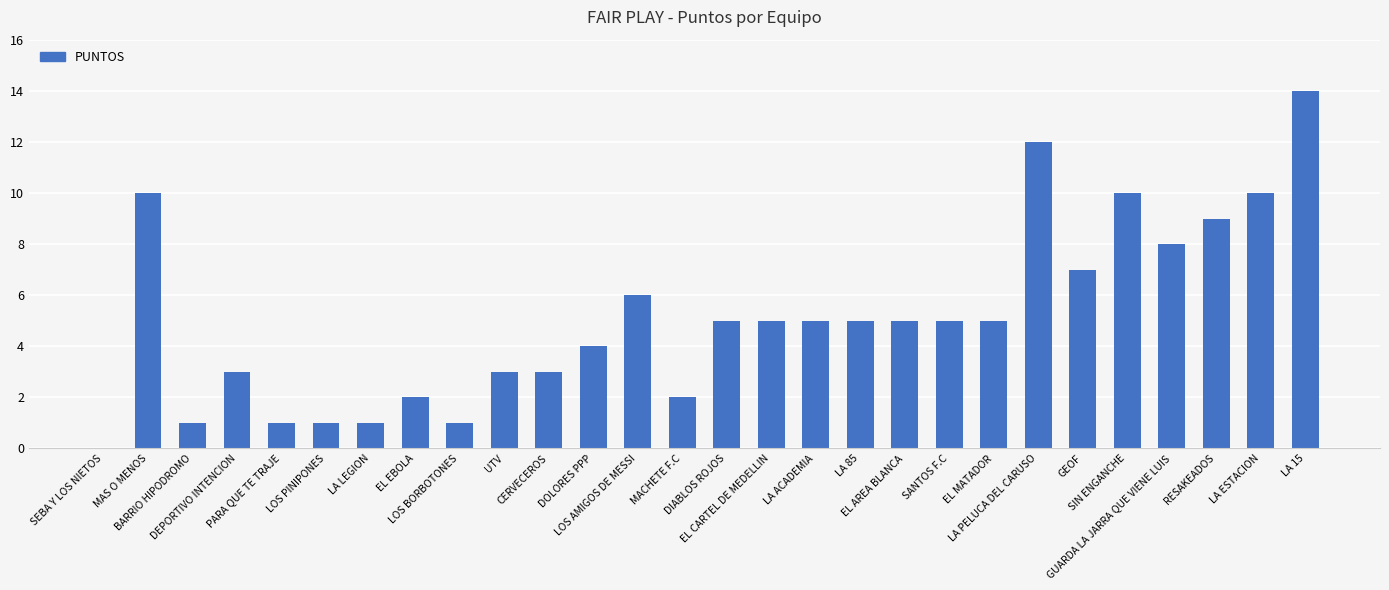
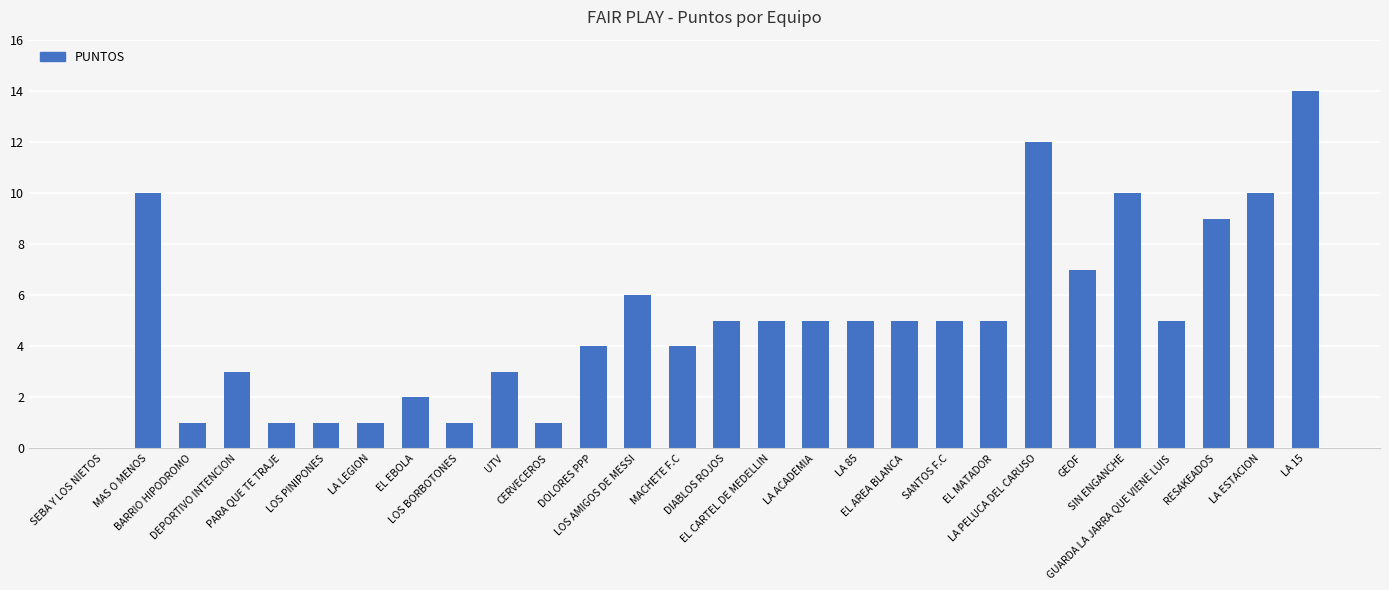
CERVECEROS: 3 -> 1
MACHETE F.C: 2 -> 4
GUARDA LA JARRA QUE VIENE LUIS: 8 -> 5
